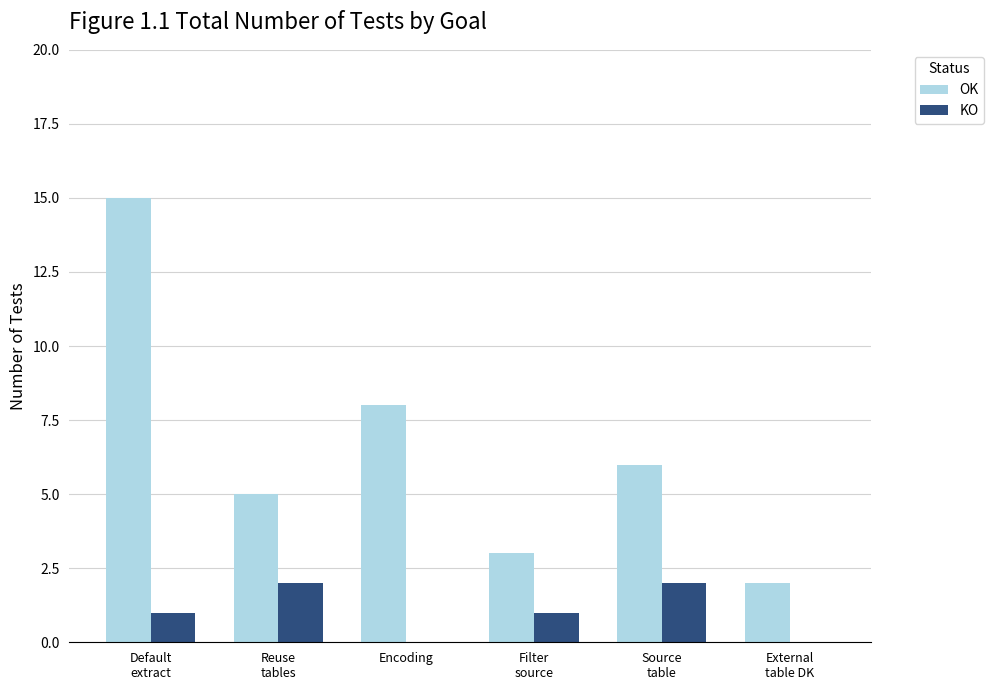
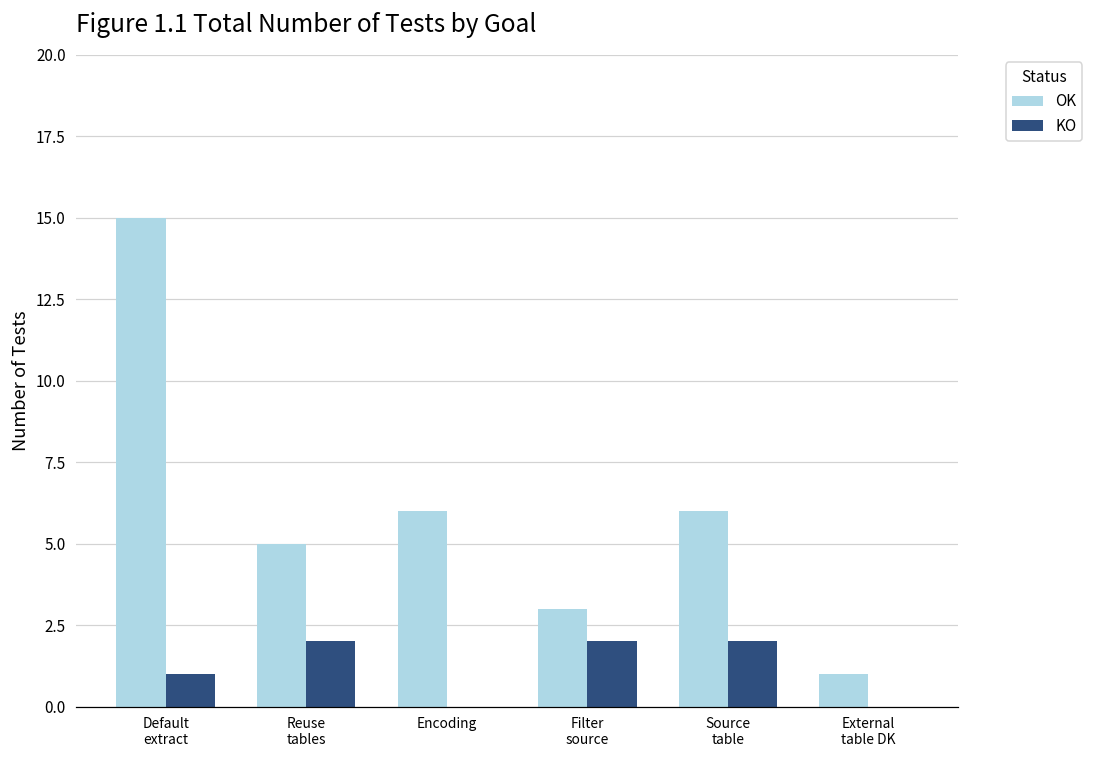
OK, Encoding: 8 -> 6
KO, Filter source: 1 -> 2
OK, External table DK: 2 -> 1
